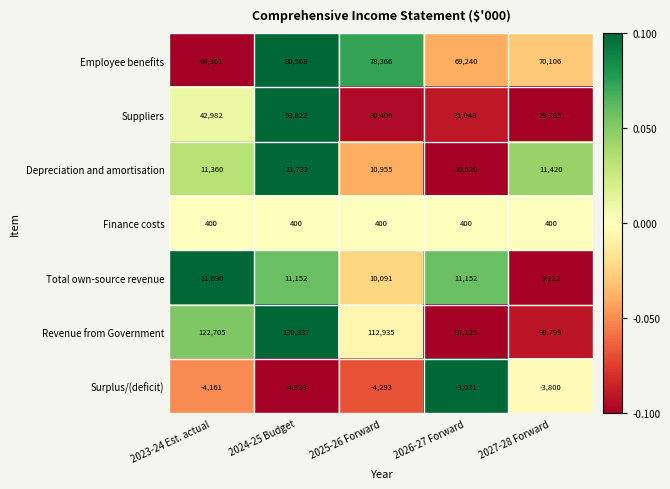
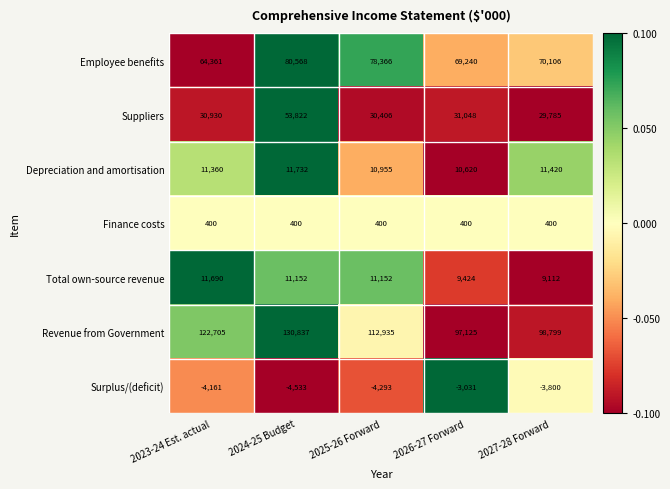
Suppliers, 2023-24 Est. actual: 42,982 -> 30,930
Total own-source revenue, 2025-26 Forward: 10,091 -> 11,152
Total own-source revenue, 2026-27 Forward: 11,152 -> 9,424
